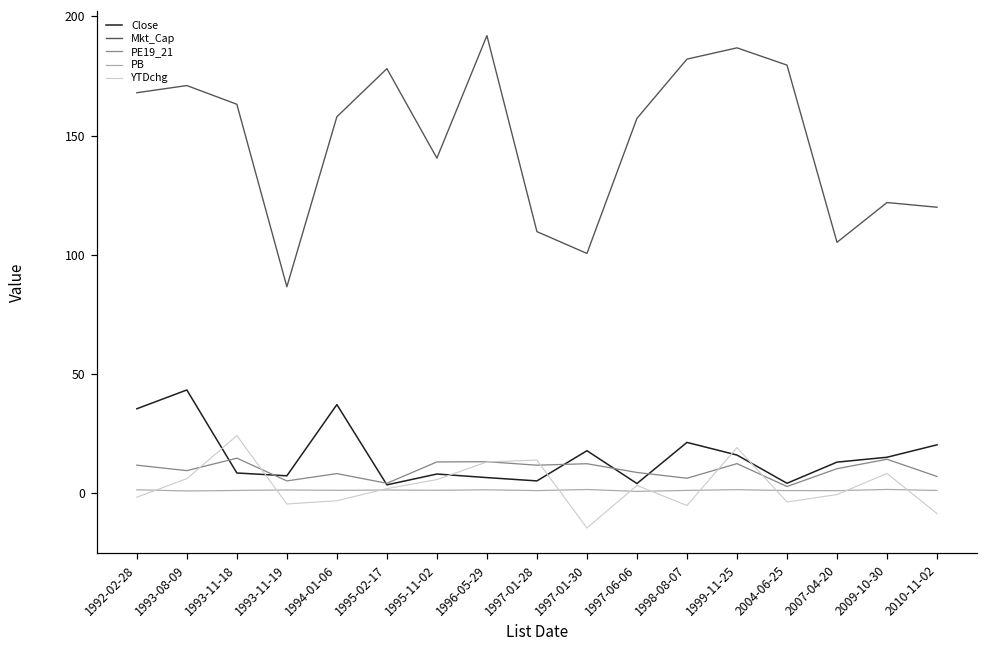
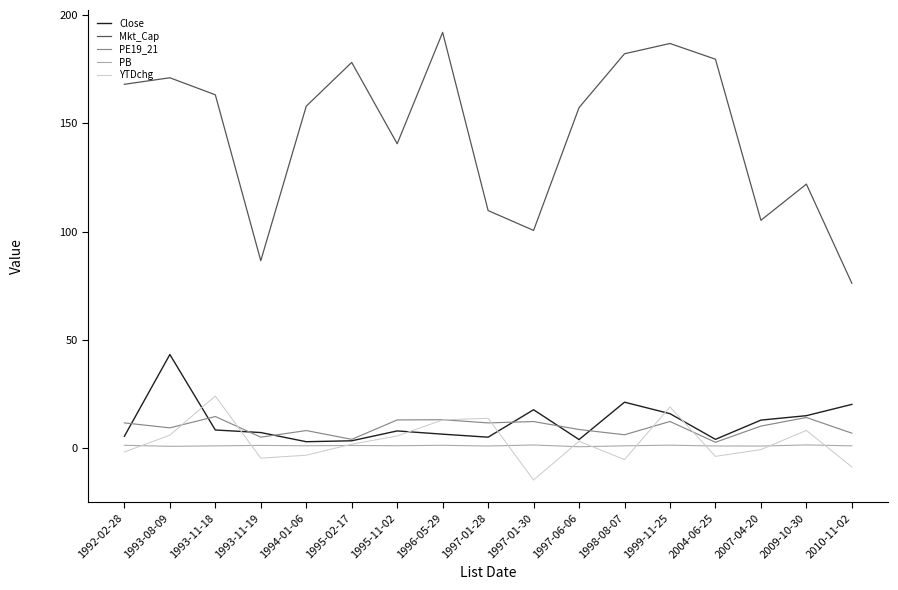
Close, 1992-02-28: 35 -> 5
Close, 1994-01-06: 37 -> 3
Mkt_Cap, 2010-11-02: 120 -> 76
